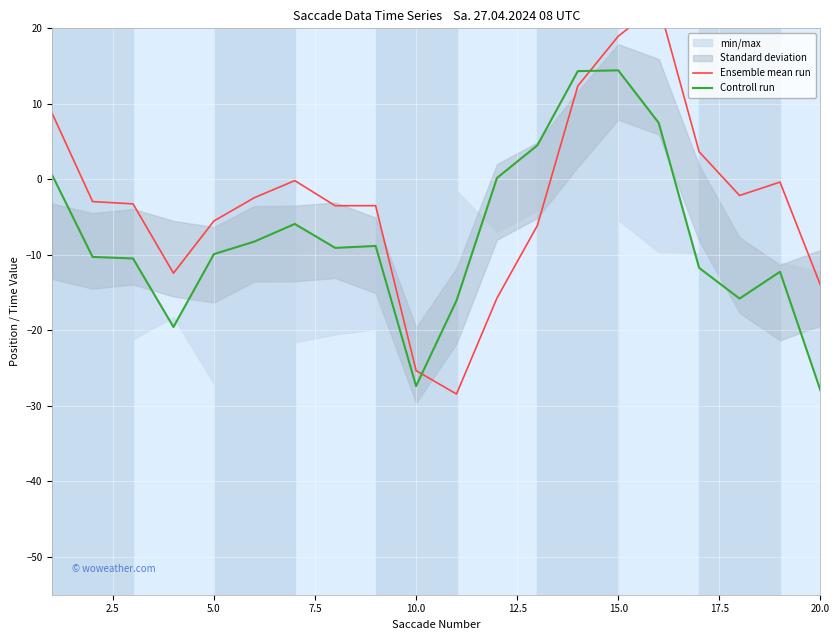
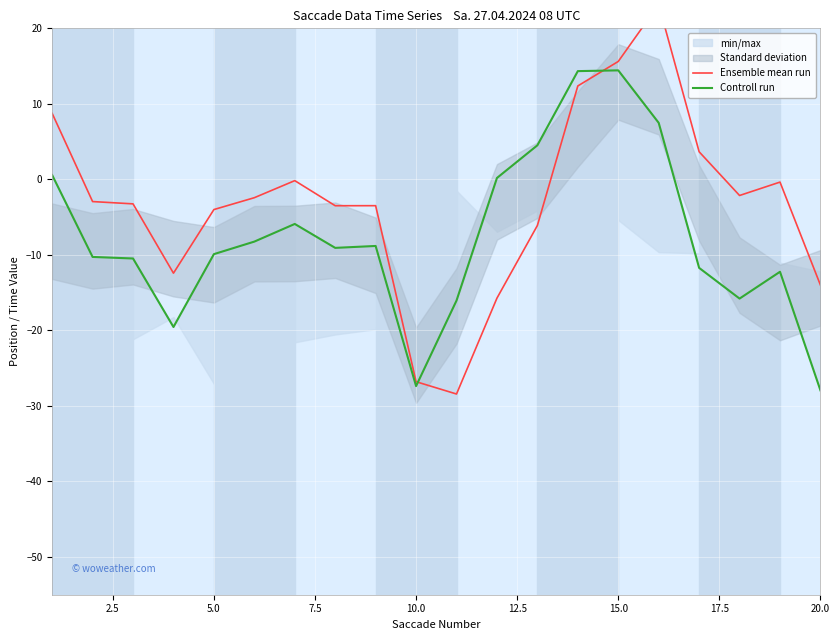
Ensemble mean run, 5.0: -6 -> -4
Ensemble mean run, 10.0: -25 -> -27
Ensemble mean run, 15.0: 19 -> 16
